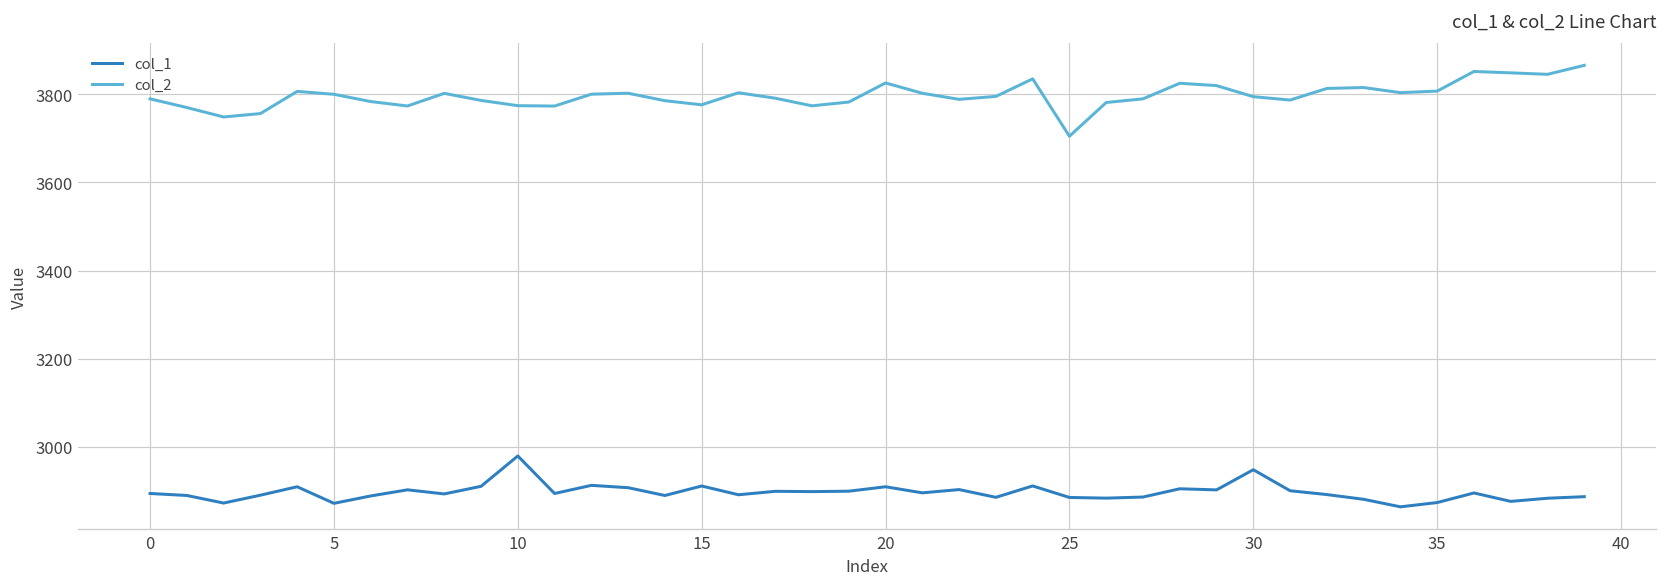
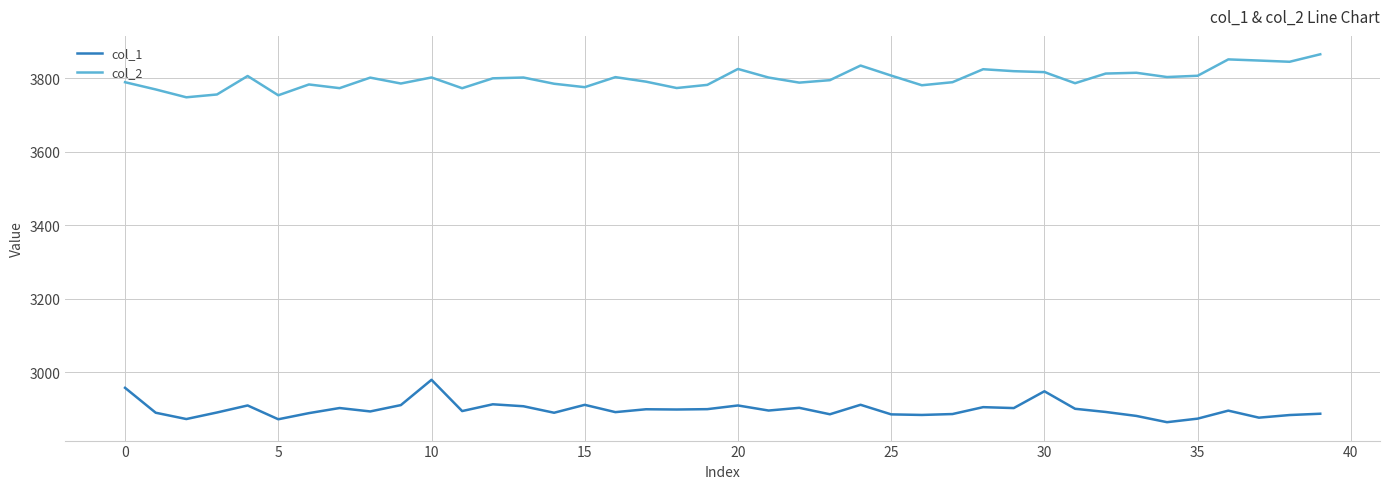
col_1, 0: 2890 -> 2960
col_2, 5: 3800 -> 3750
col_2, 10: 3770 -> 3800
col_2, 25: 3700 -> 3810
col_2, 30: 3790 -> 3820
